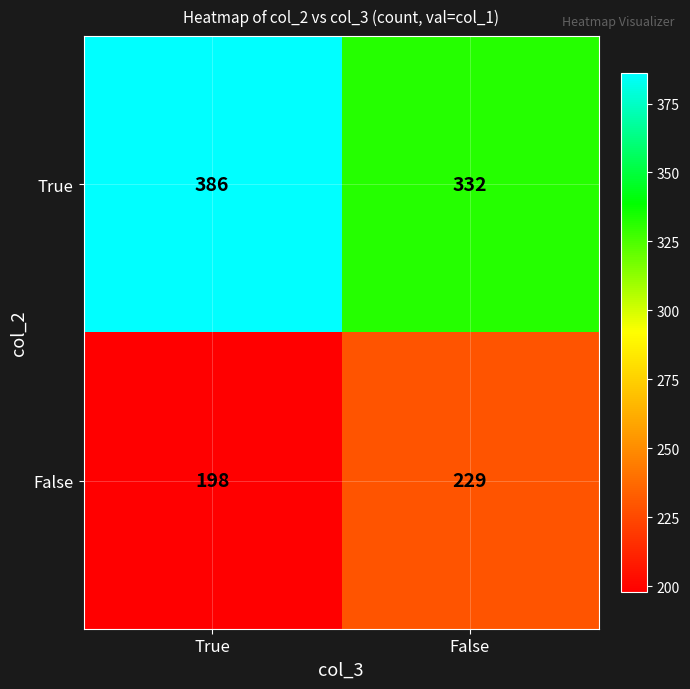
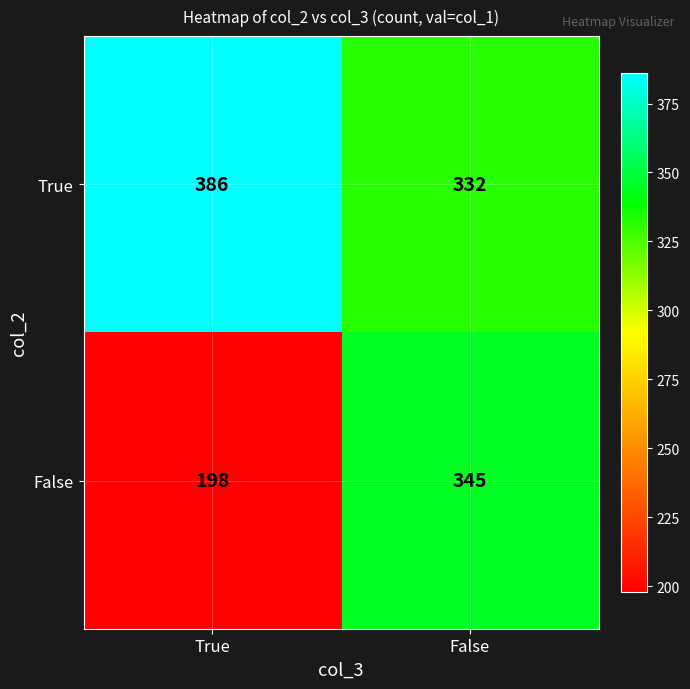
False, False: 229 -> 345
